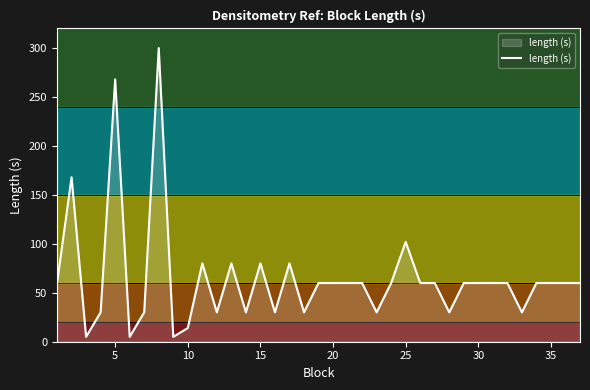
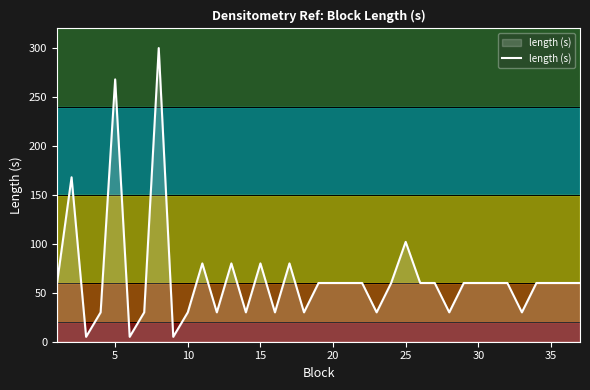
length (s), 10: 10 -> 30
